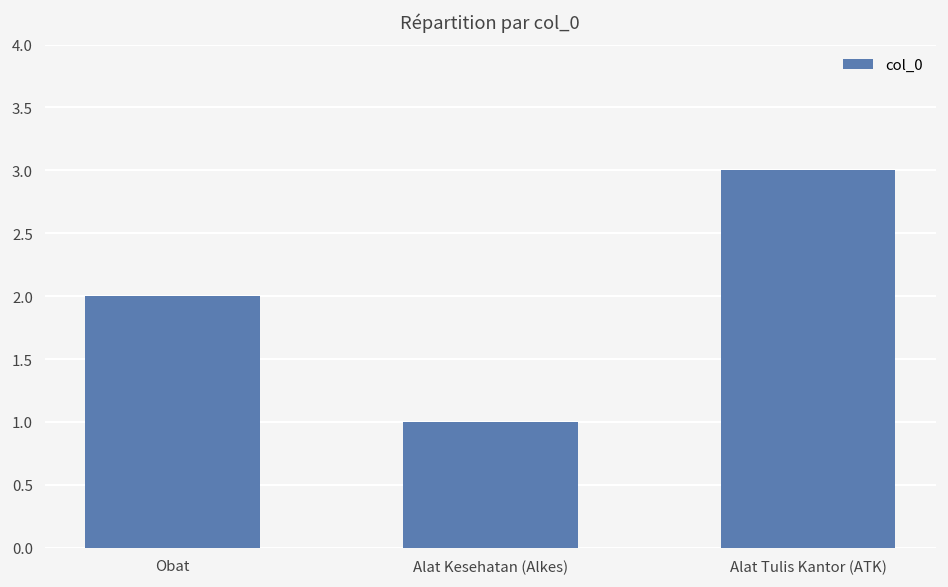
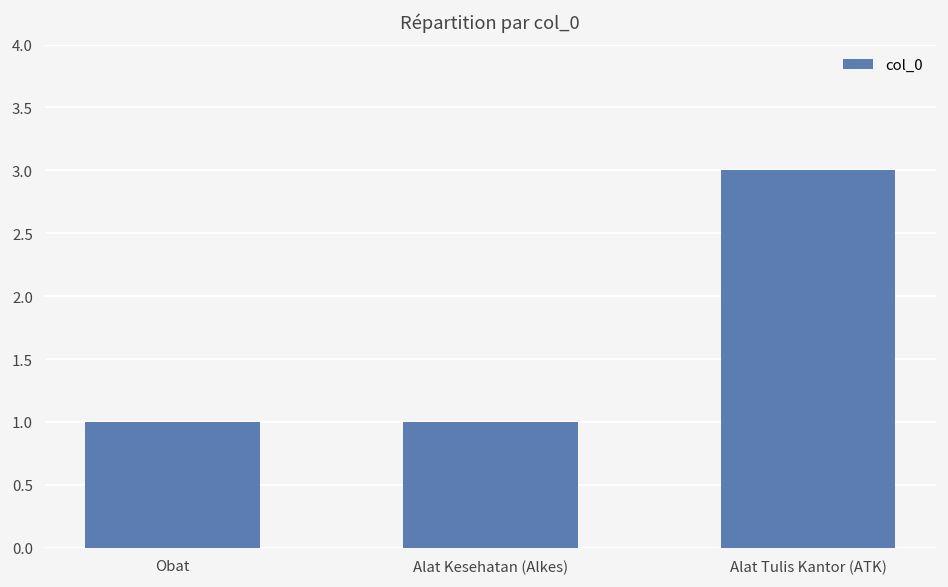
Obat: 2 -> 1
